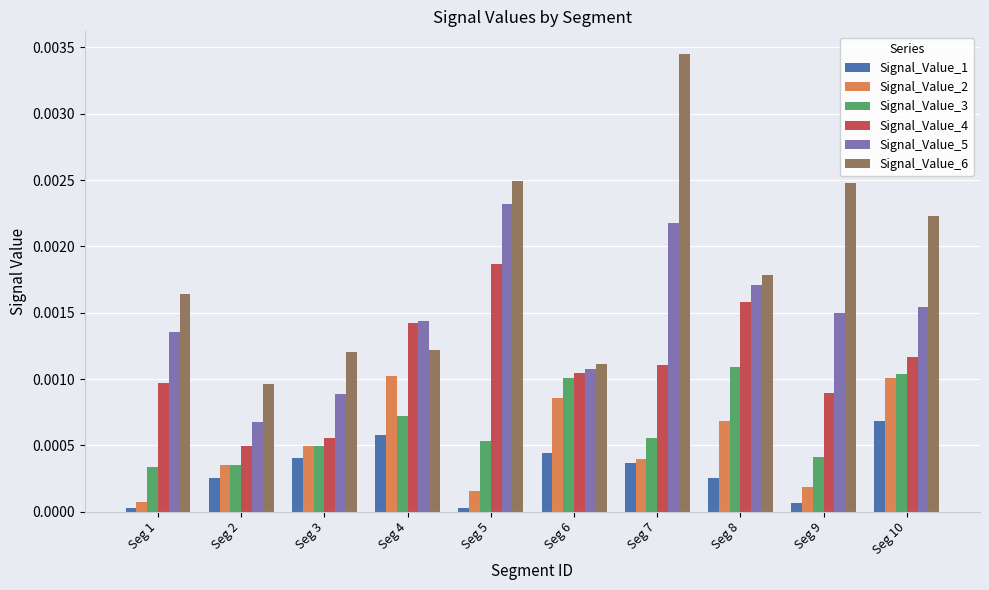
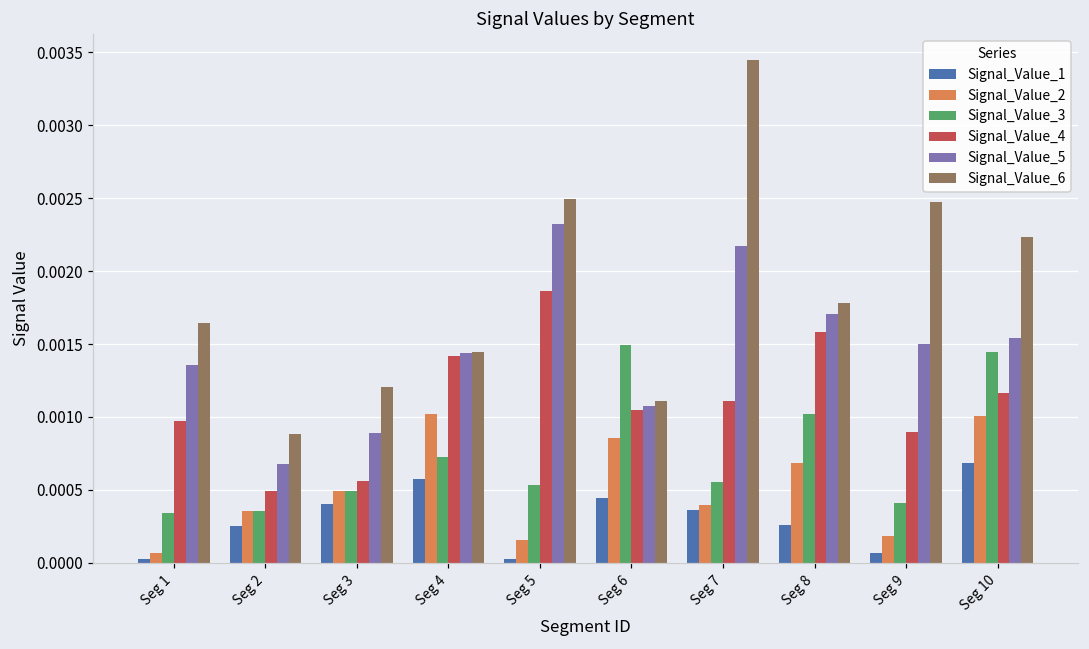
Signal_Value_6, Seg 2: 0.00097 -> 0.00088
Signal_Value_6, Seg 4: 0.00122 -> 0.00145
Signal_Value_3, Seg 6: 0.00101 -> 0.00149
Signal_Value_3, Seg 8: 0.00109 -> 0.00102
Signal_Value_3, Seg 10: 0.00104 -> 0.00144
